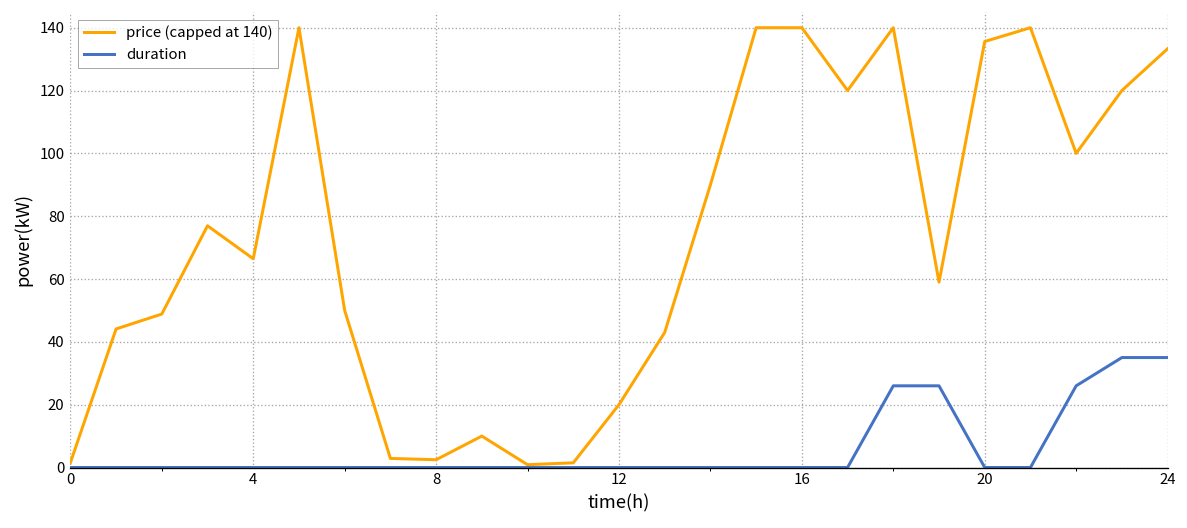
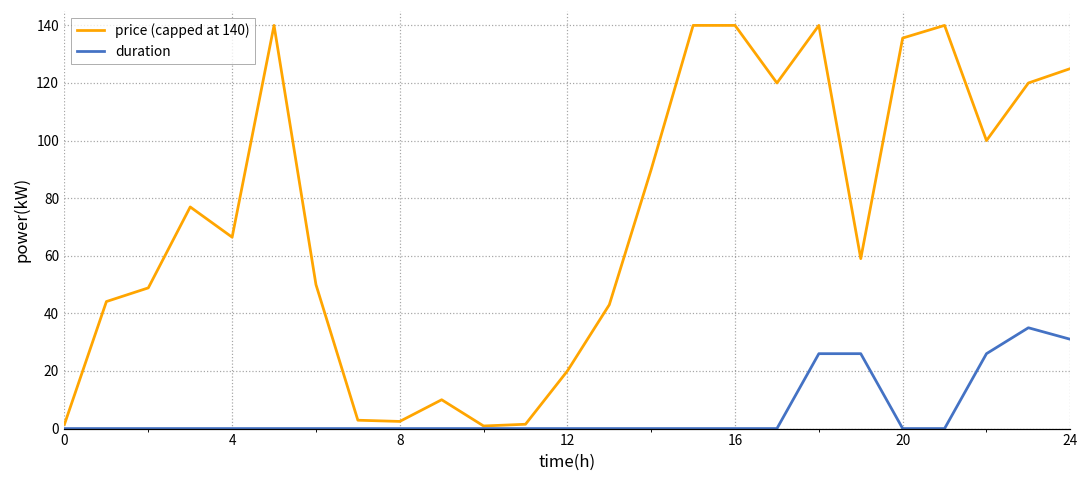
price (capped at 140), 24: 133 -> 125
duration, 24: 35 -> 31
